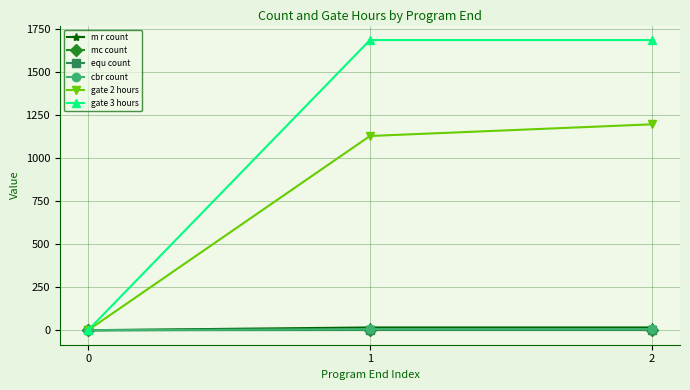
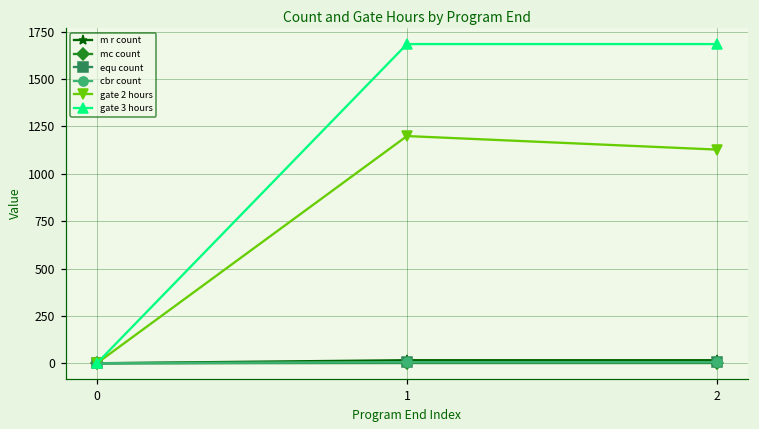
gate 2 hours, 1: 1130 -> 1200
gate 2 hours, 2: 1200 -> 1130
